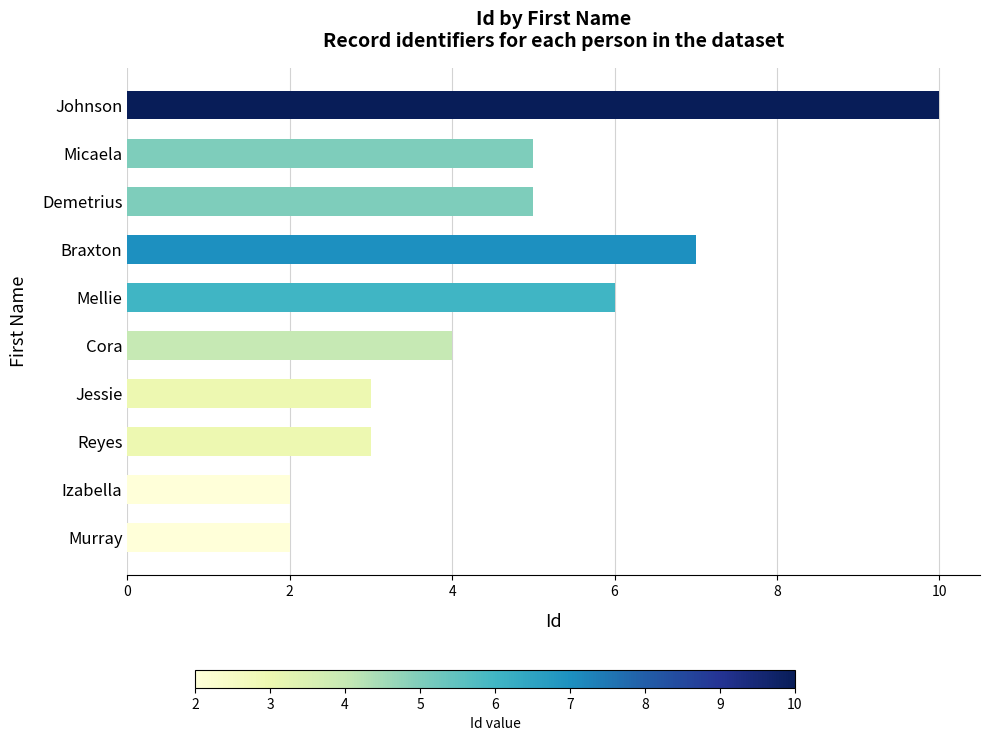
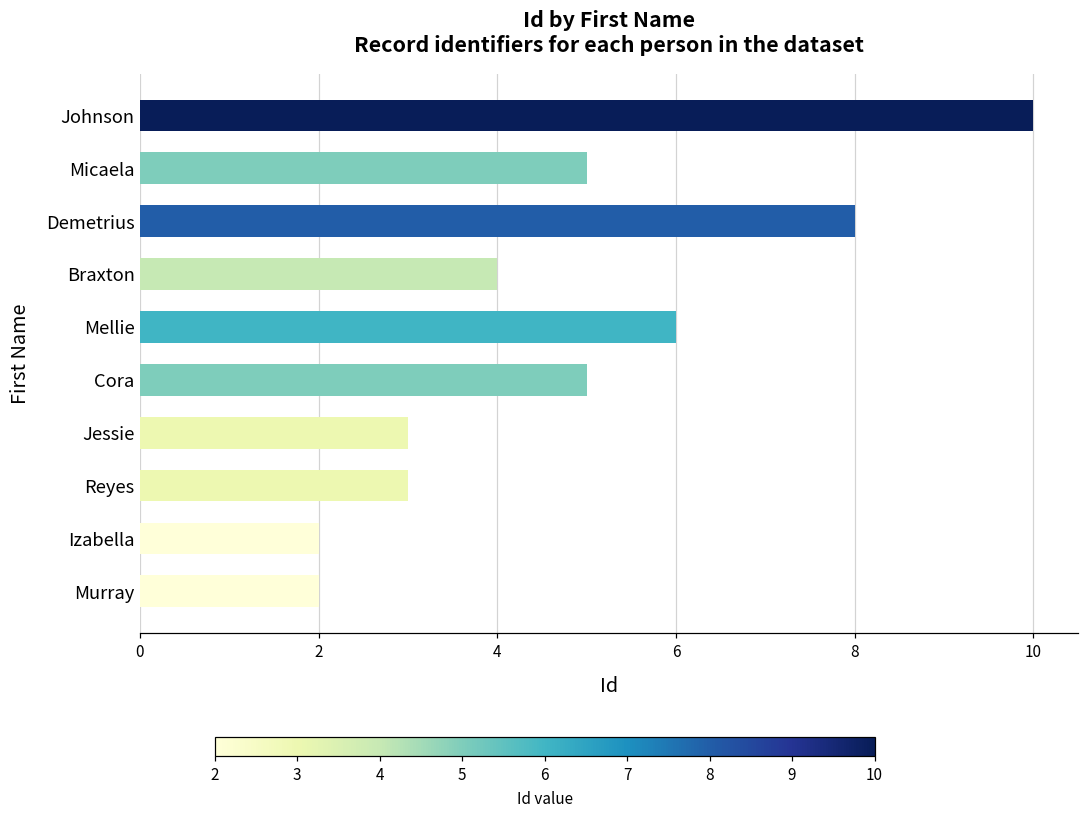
Demetrius: 5 -> 8
Braxton: 7 -> 4
Cora: 4 -> 5
